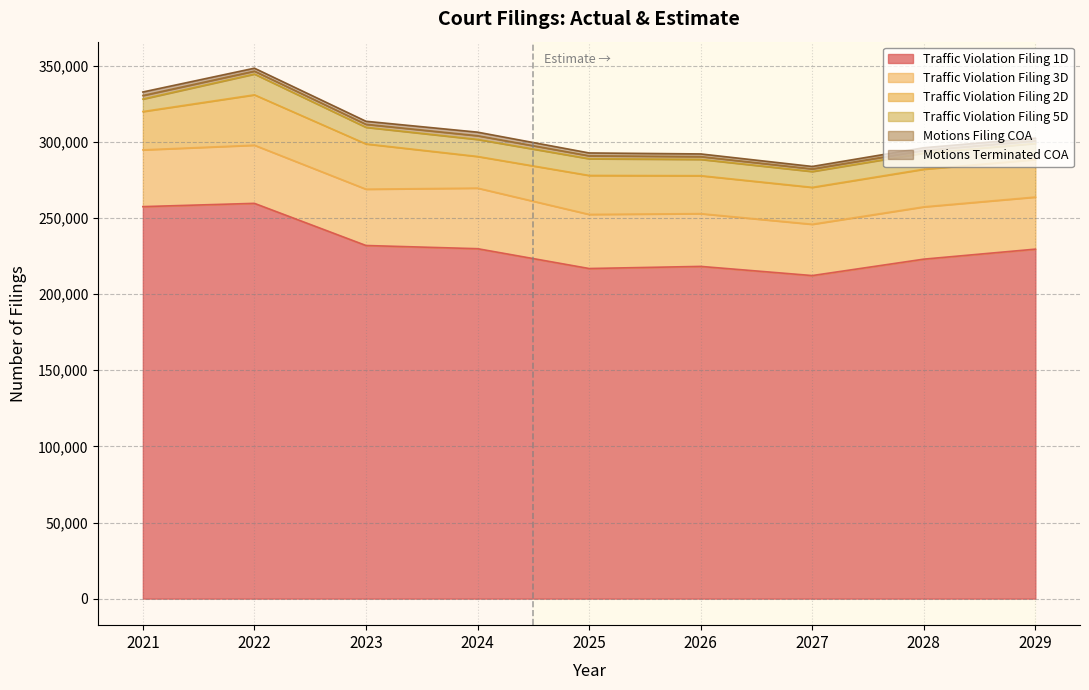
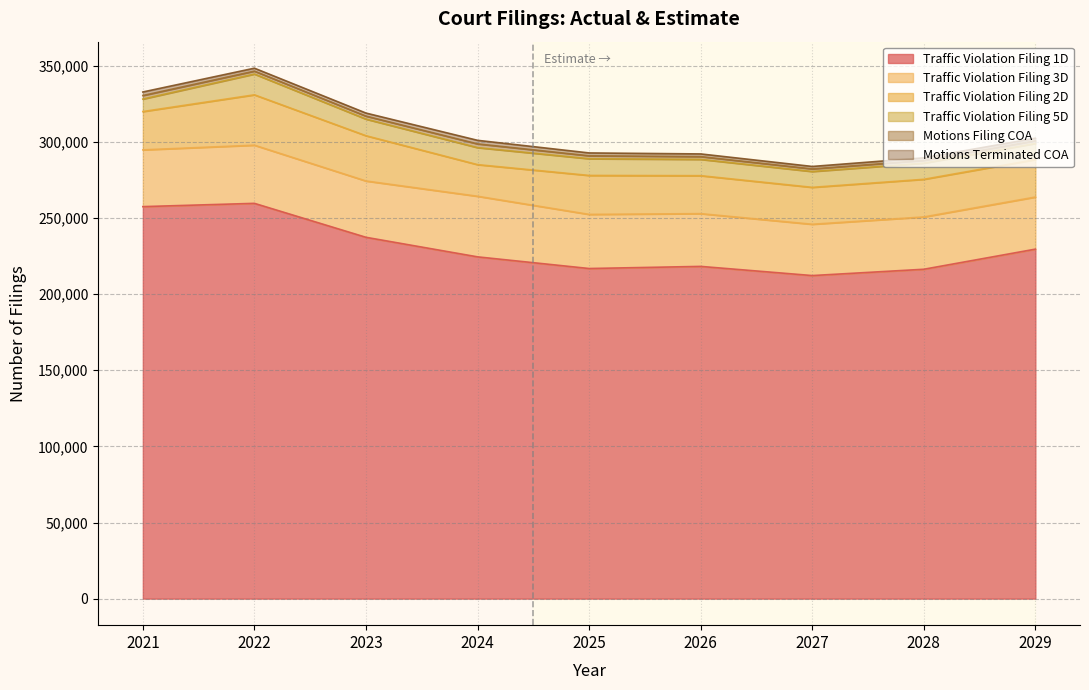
Traffic Violation Filing 1D, 2023: 232,000 -> 237,000
Traffic Violation Filing 1D, 2024: 230,000 -> 224,000
Traffic Violation Filing 1D, 2028: 223,000 -> 216,000
